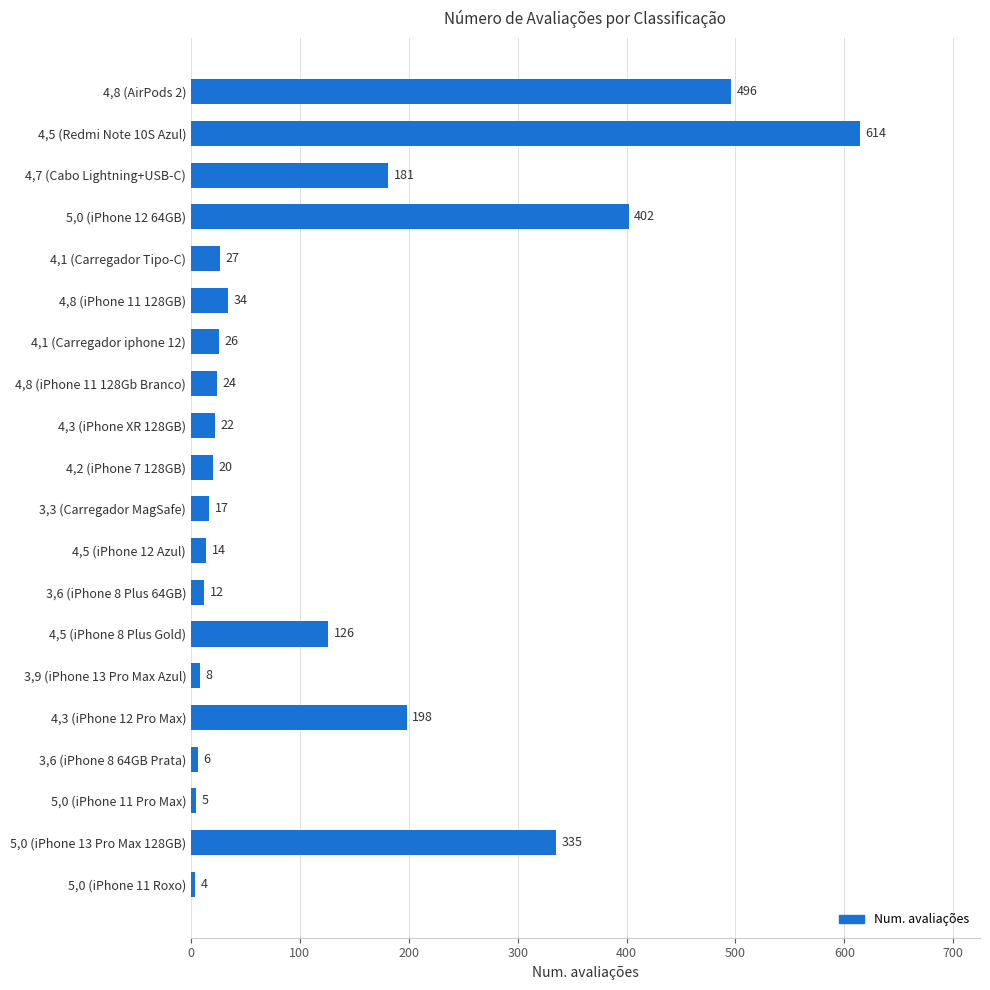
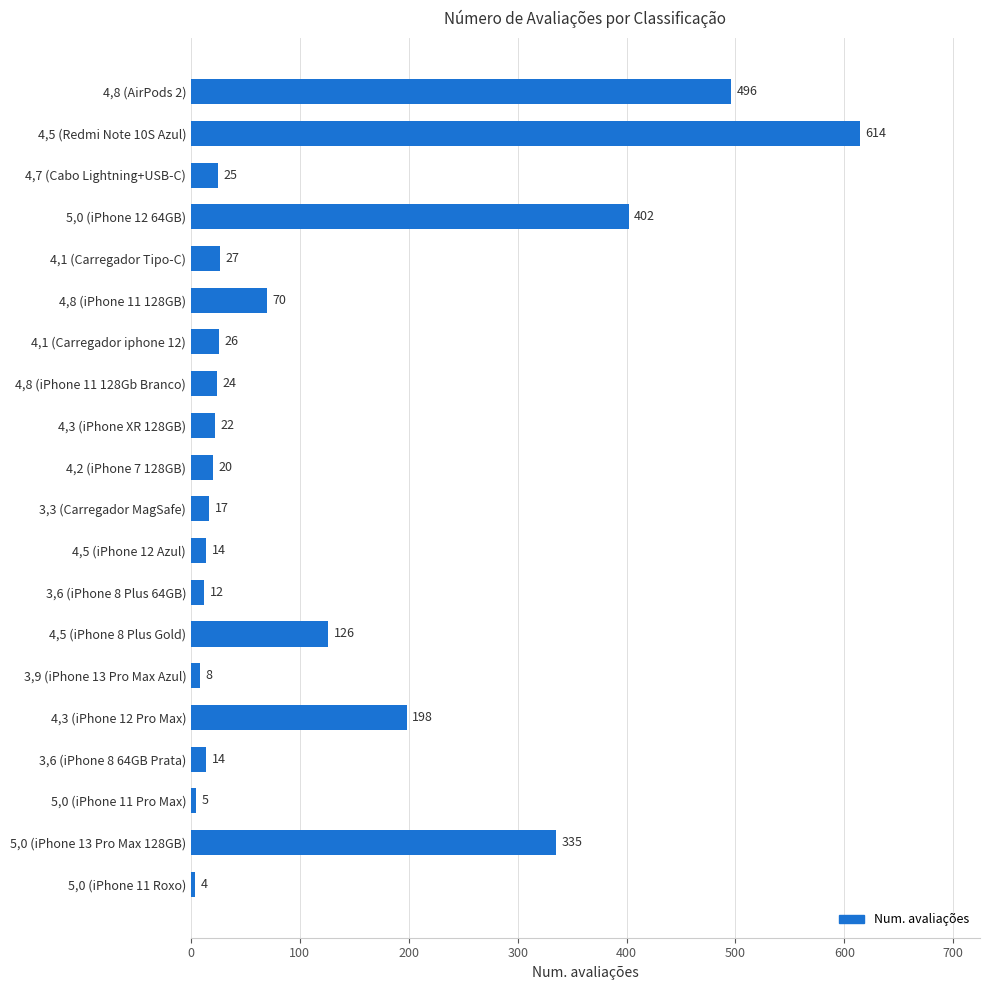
4,7 (Cabo Lightning+USB-C): 181 -> 25
4,8 (iPhone 11 128GB): 34 -> 70
3,6 (iPhone 8 64GB Prata): 6 -> 14
